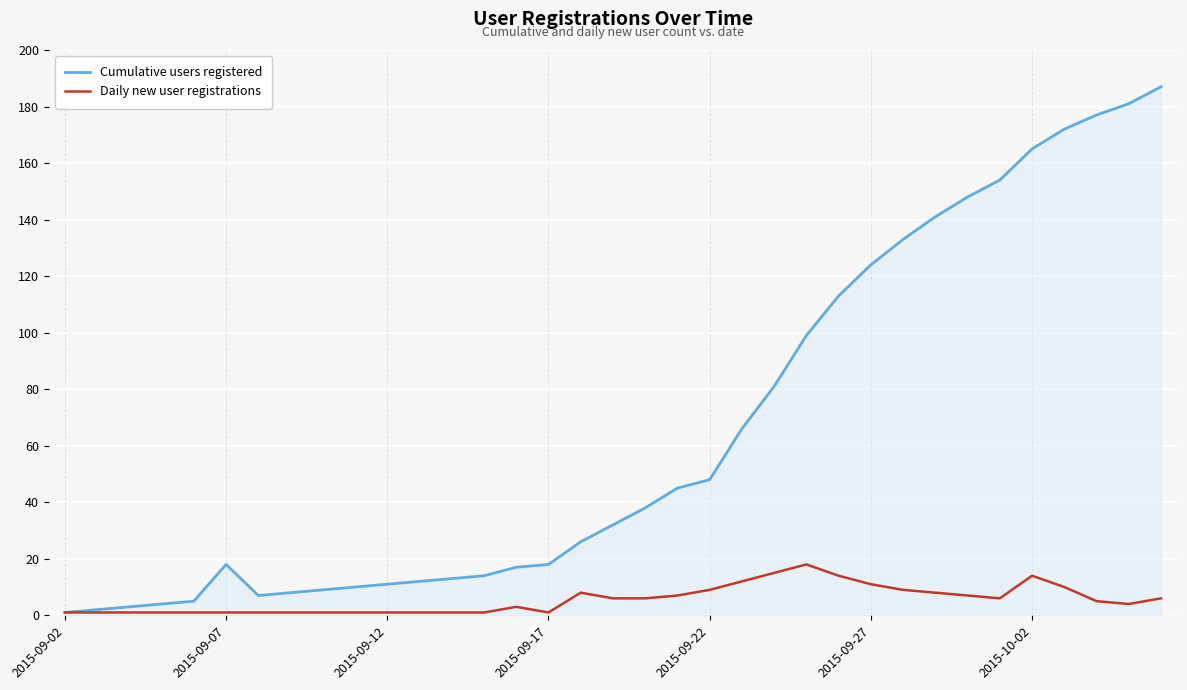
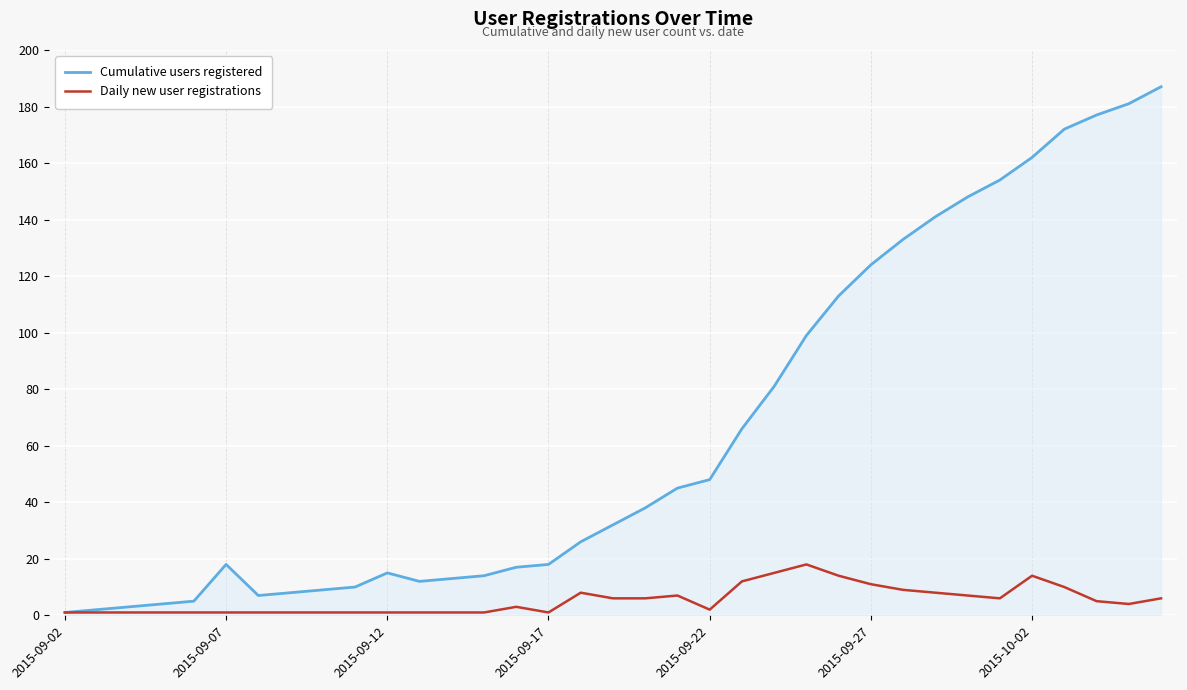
Cumulative users registered, 2015-09-12: 11 -> 15
Daily new user registrations, 2015-09-22: 9 -> 2
Cumulative users registered, 2015-10-02: 165 -> 162
